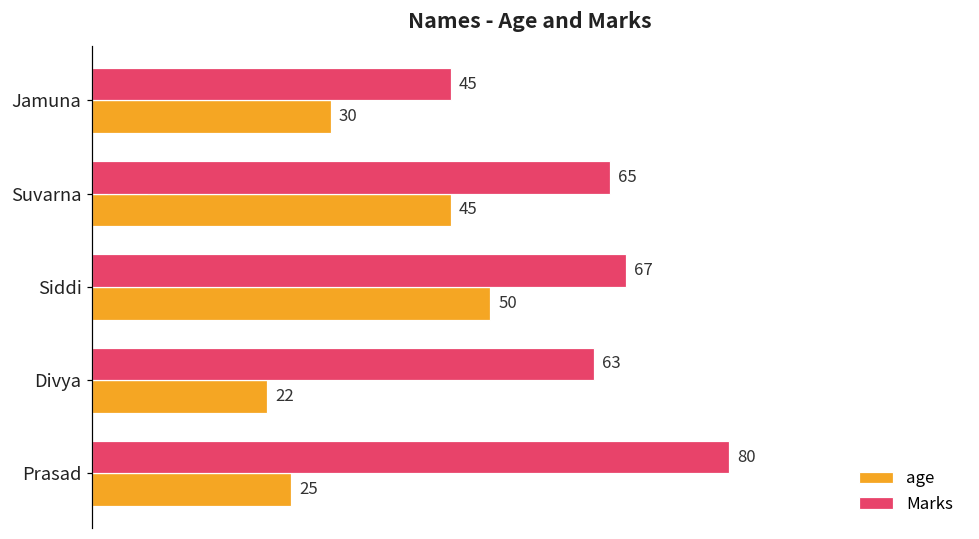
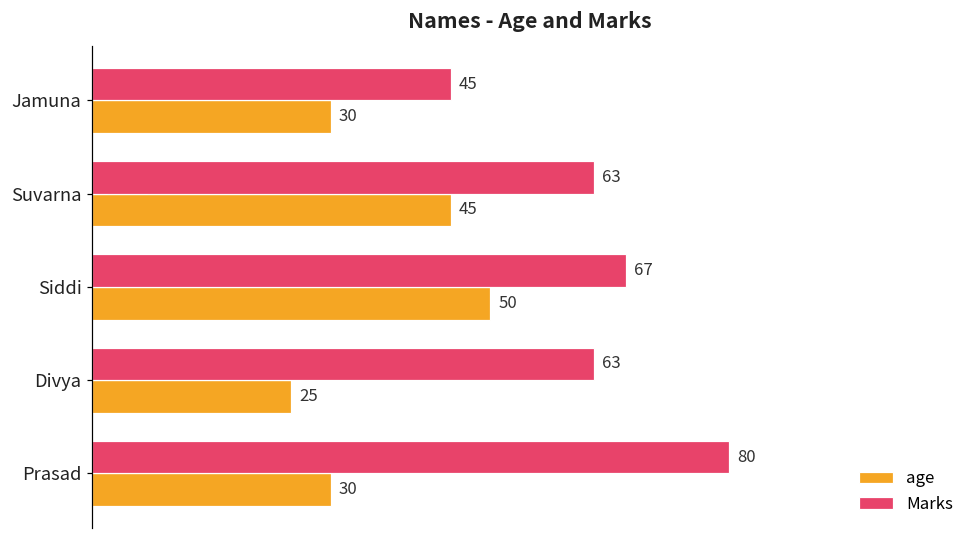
Marks, Suvarna: 65 -> 63
age, Divya: 22 -> 25
age, Prasad: 25 -> 30
